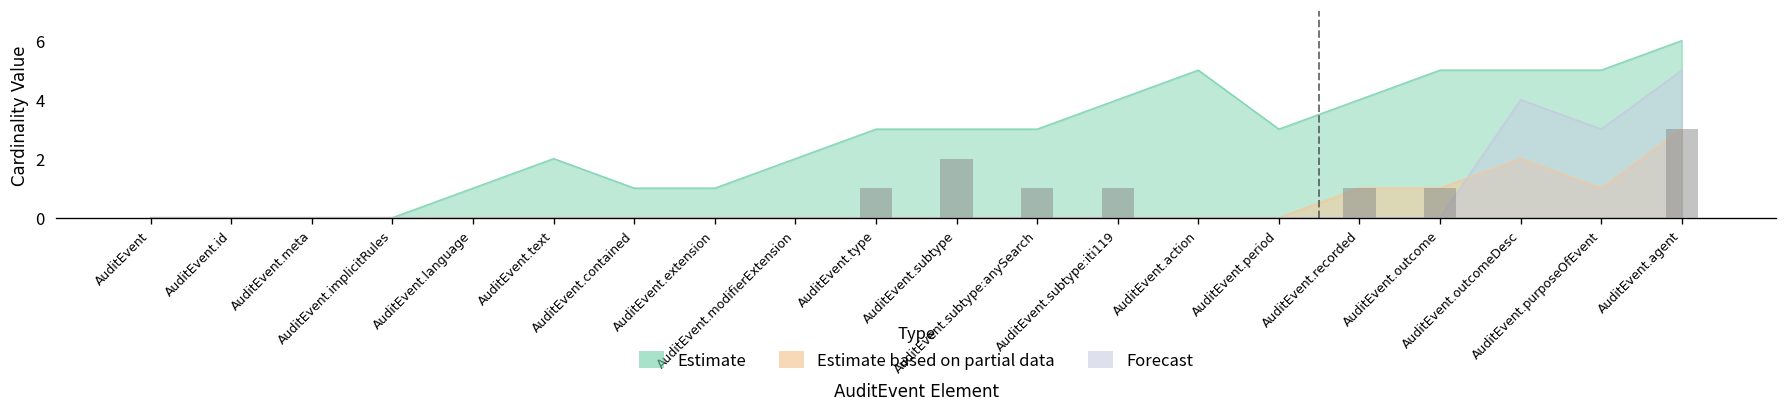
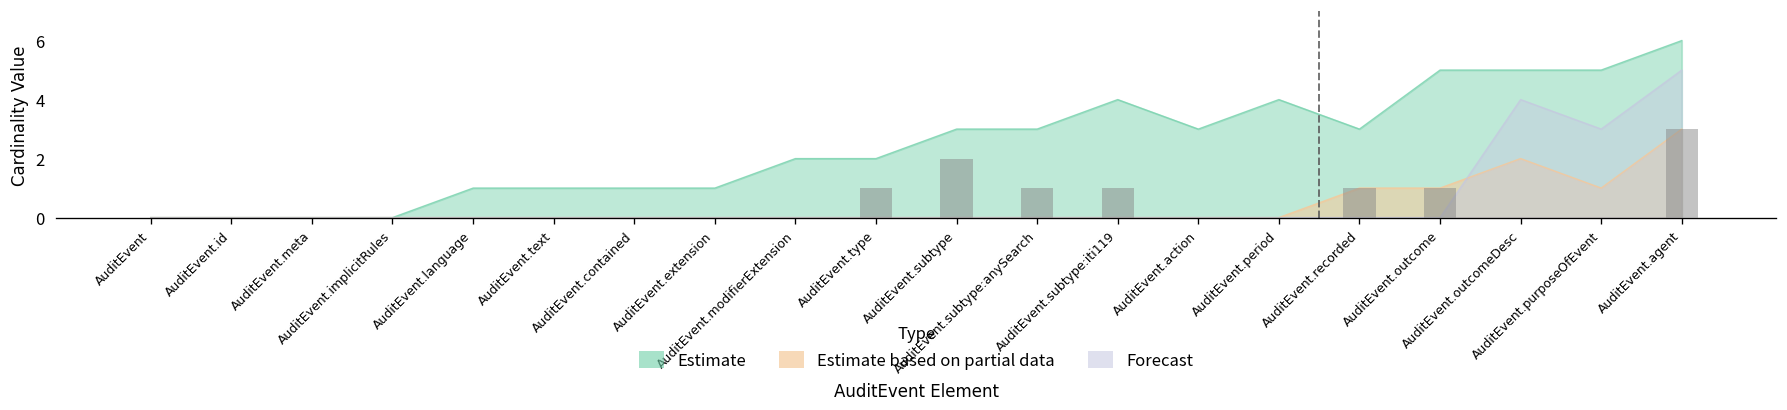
Estimate, AuditEvent.text: 2 -> 1
Estimate, AuditEvent.type: 3 -> 2
Estimate, AuditEvent.action: 5 -> 3
Estimate, AuditEvent.period: 3 -> 4
Estimate, AuditEvent.recorded: 4 -> 3
